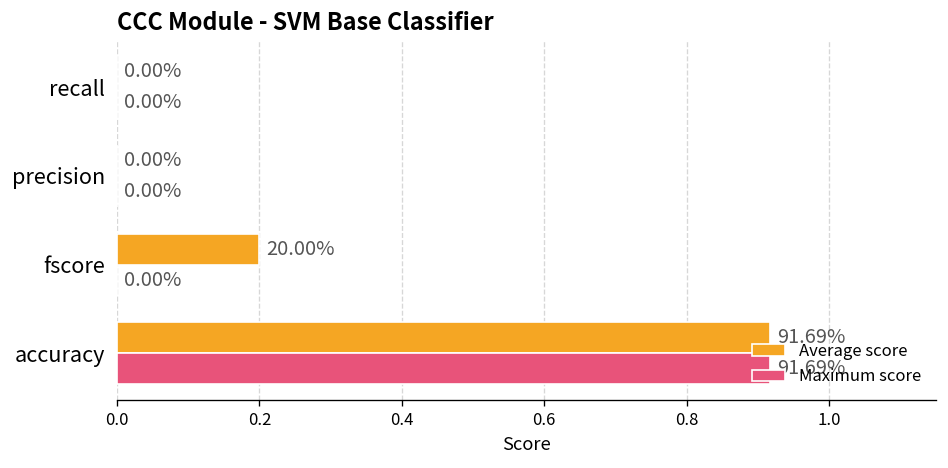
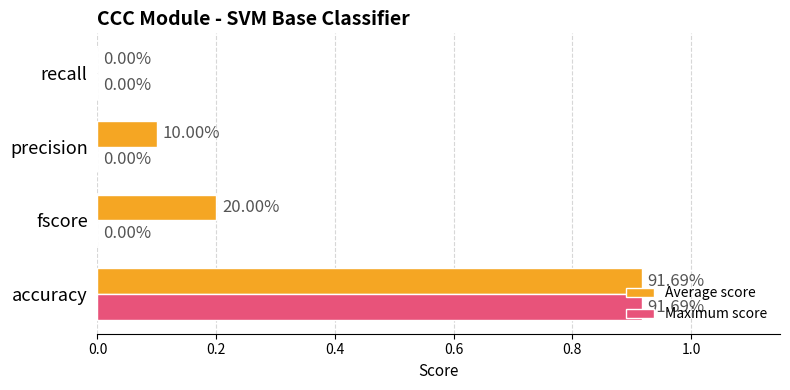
Average score, precision: 0.00% -> 10.00%
